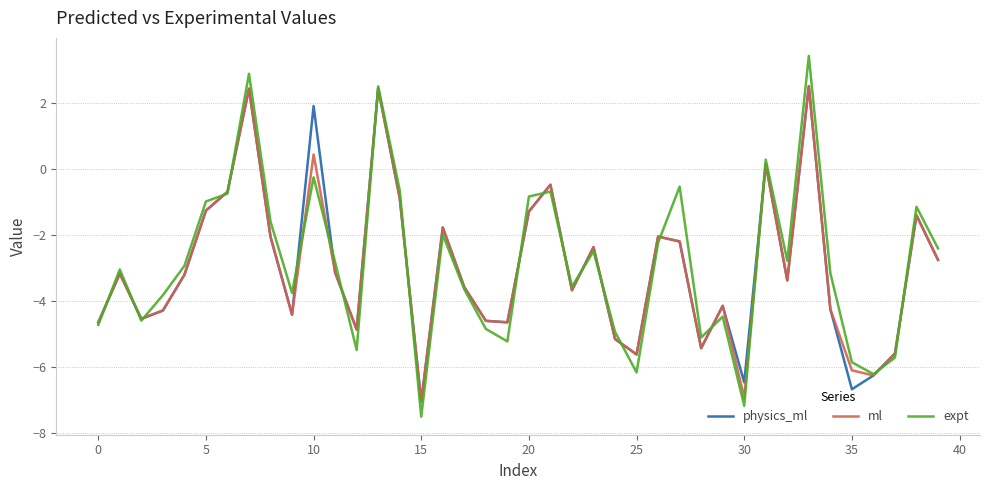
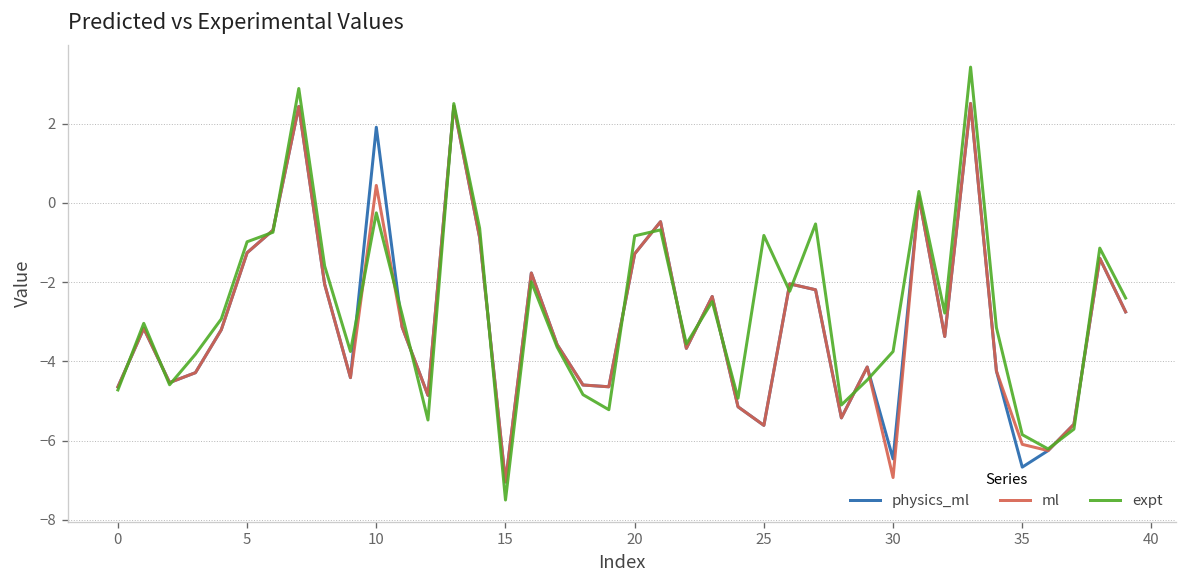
expt, 25: -6.2 -> -0.8
expt, 30: -7.2 -> -3.8
